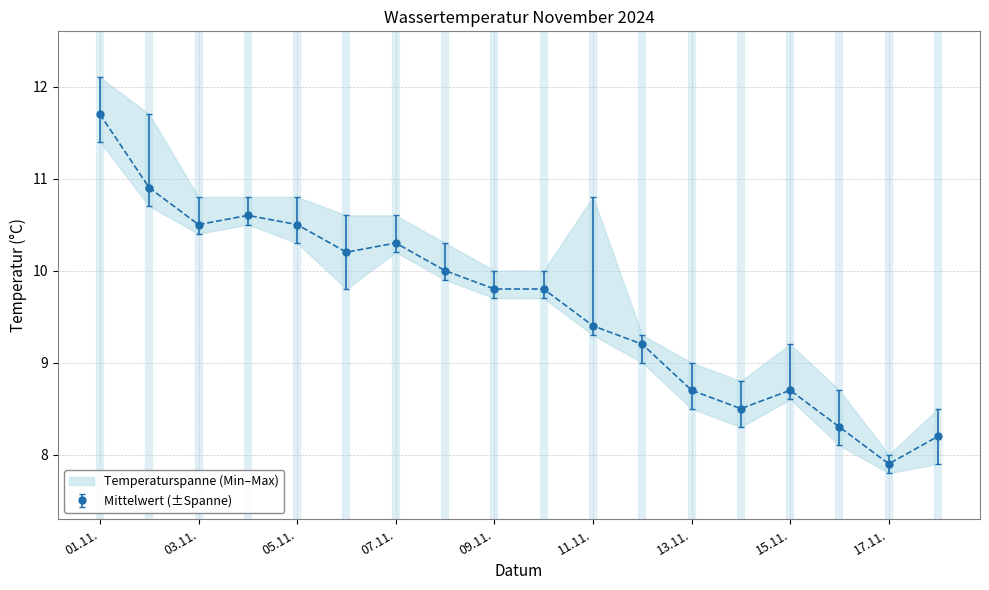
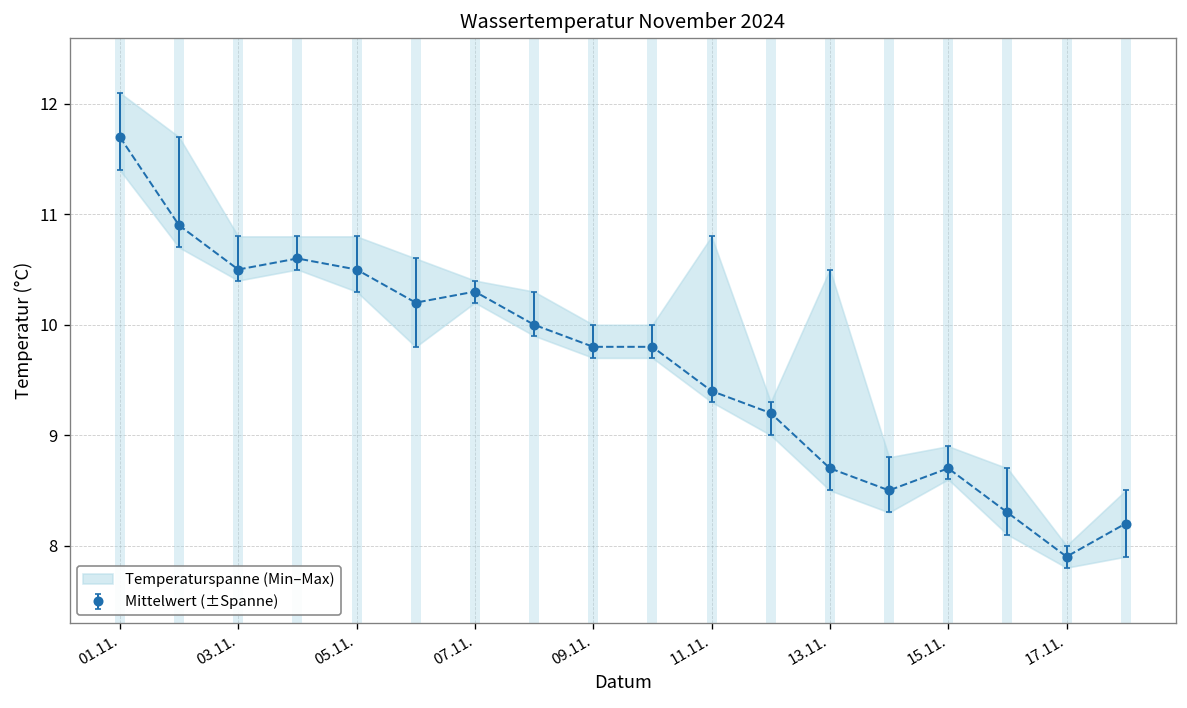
Temperaturspanne (Min–Max), 07.11.: 10.6 -> 10.4
Temperaturspanne (Min–Max), 13.11.: 9.0 -> 10.5
Temperaturspanne (Min–Max), 15.11.: 9.2 -> 8.9
